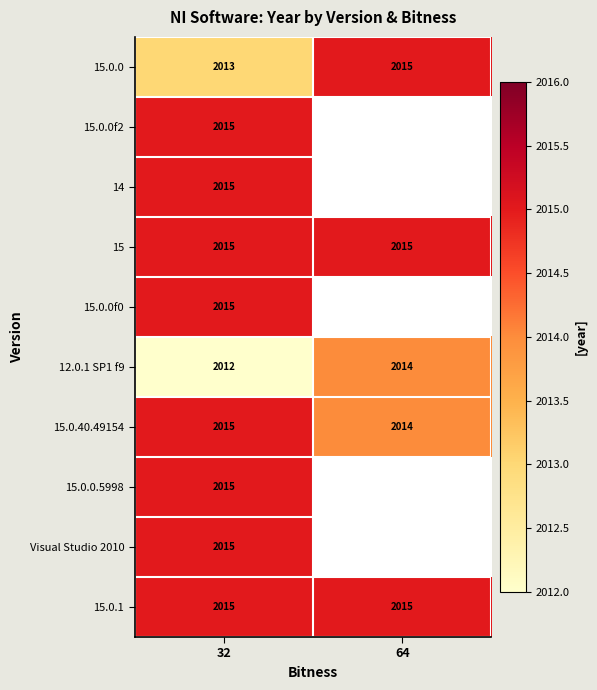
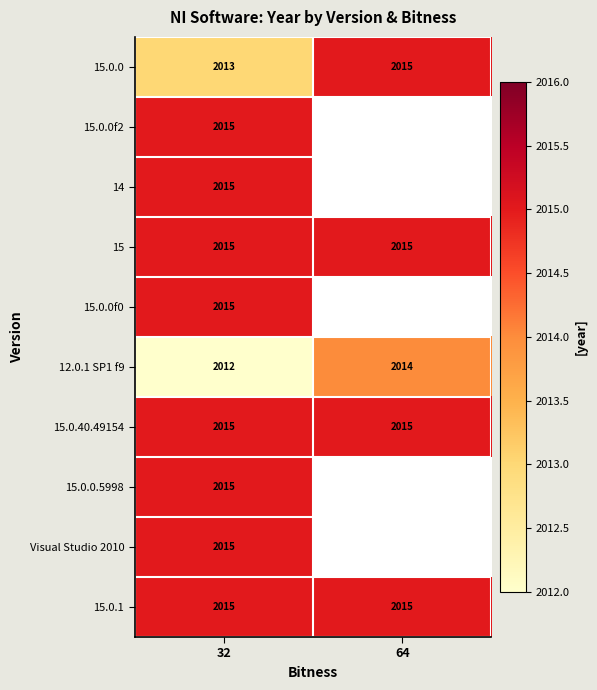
15.0.40.49154, 64: 2014 -> 2015
